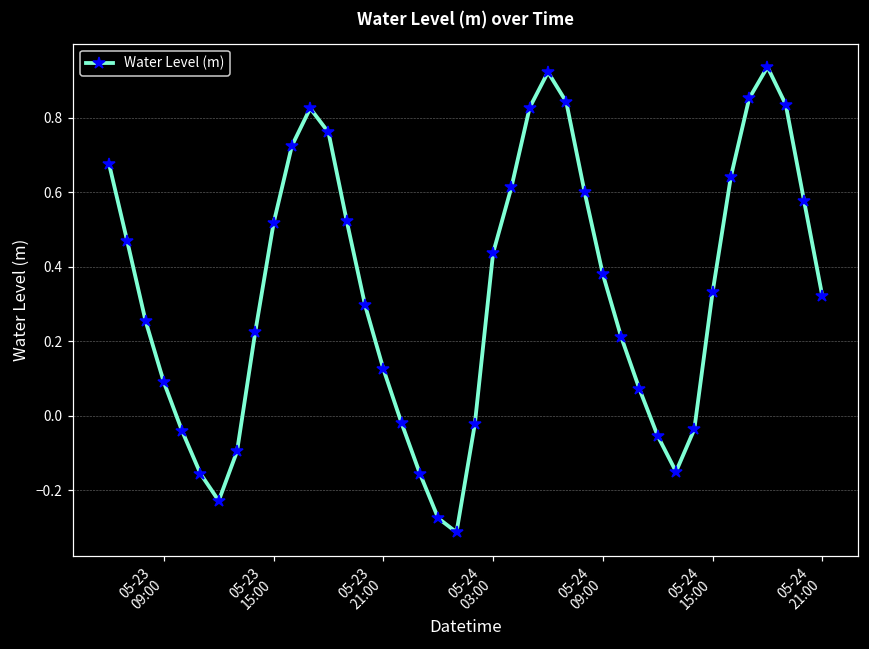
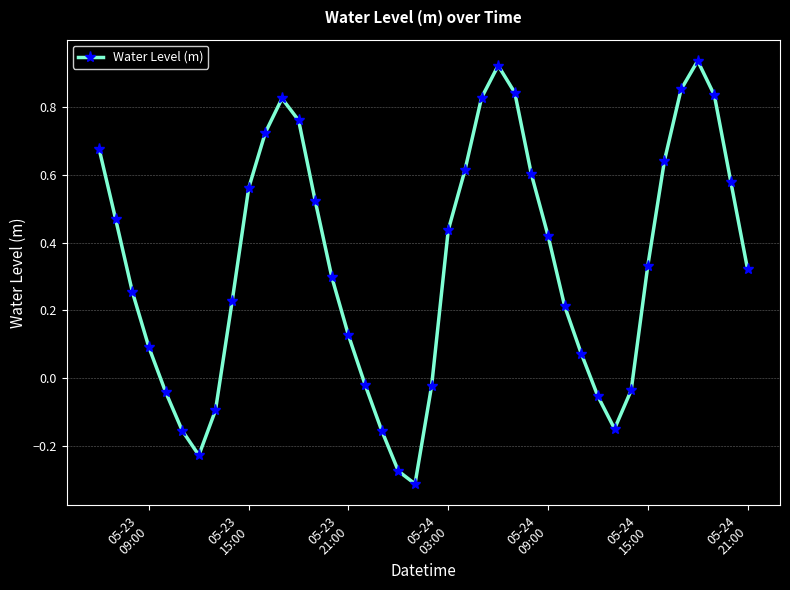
05-23 15:00: 0.52 -> 0.56
05-24 09:00: 0.38 -> 0.42
